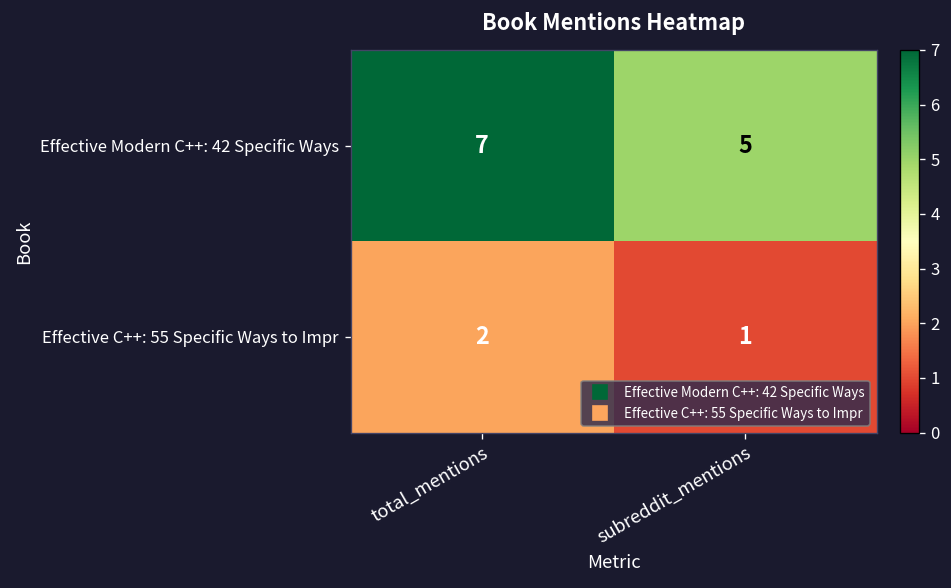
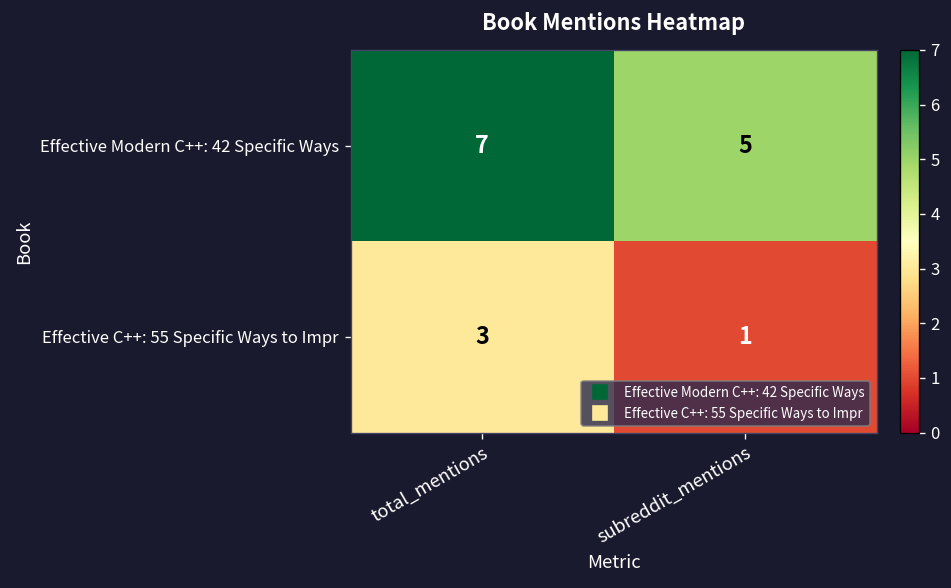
Effective C++: 55 Specific Ways to Impr, total_mentions: 2 -> 3
